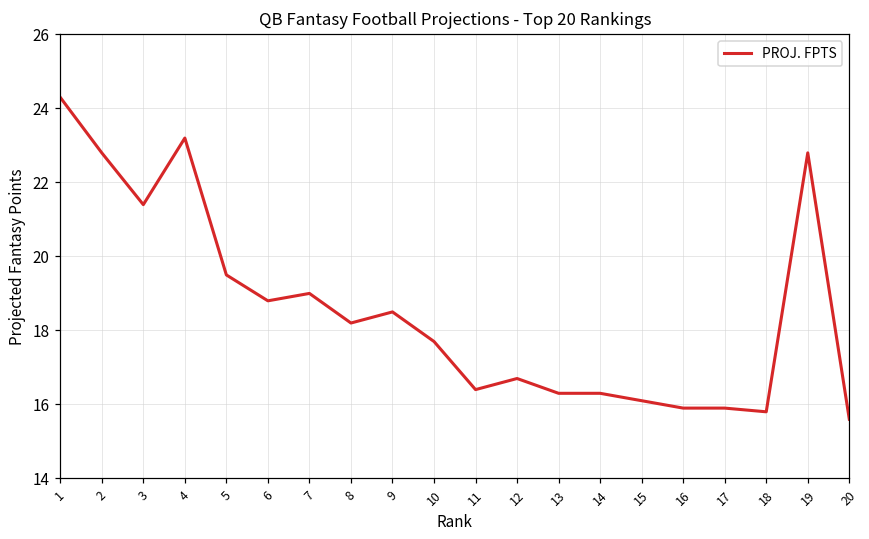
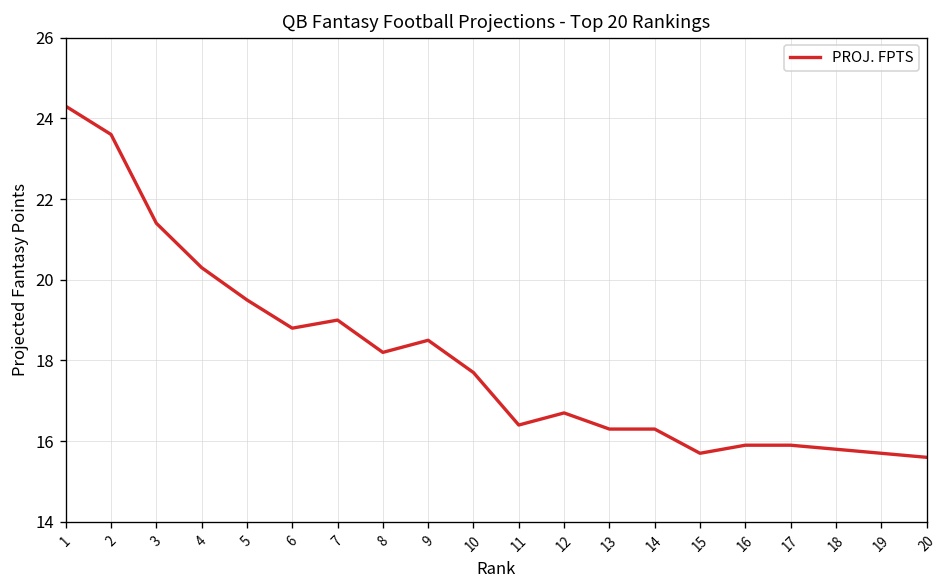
2: 22.8 -> 23.6
4: 23.2 -> 20.3
15: 16.1 -> 15.7
19: 22.8 -> 15.7
